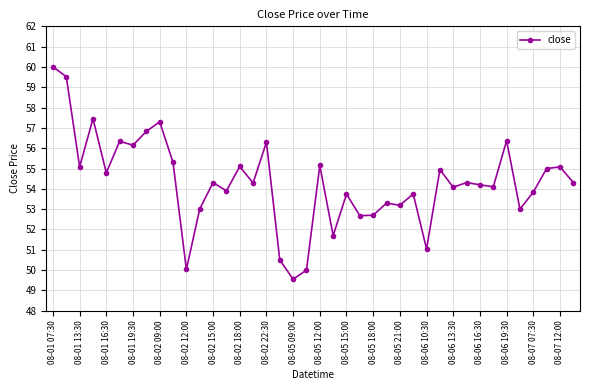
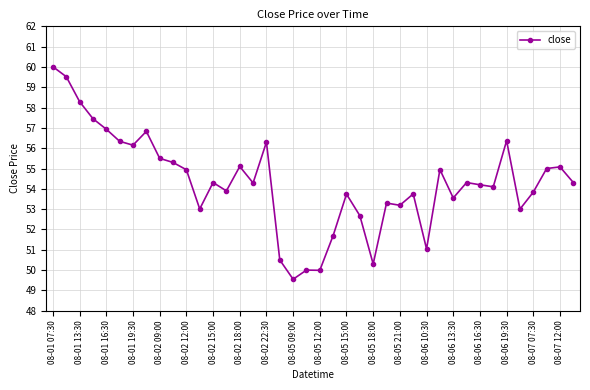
08-01 13:30: 55.1 -> 58.3
08-01 16:30: 54.8 -> 56.9
08-02 09:00: 57.3 -> 55.5
08-02 12:00: 50.0 -> 54.9
08-05 12:00: 55.2 -> 50.0
08-05 18:00: 52.7 -> 50.3
08-06 13:30: 54.1 -> 53.6
